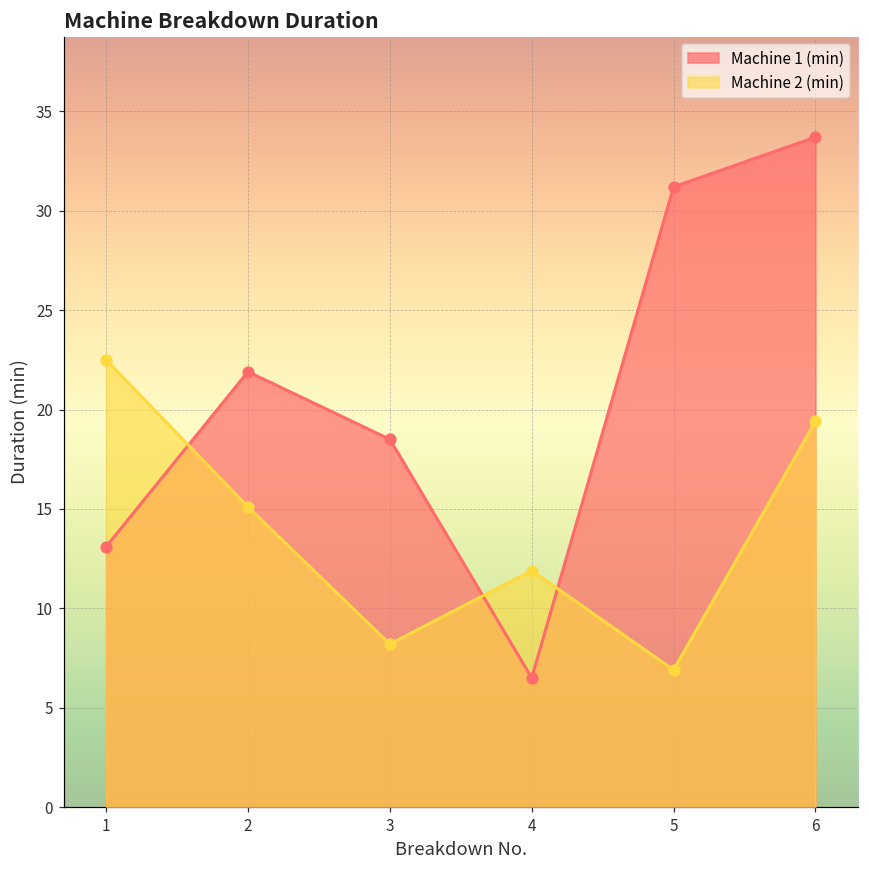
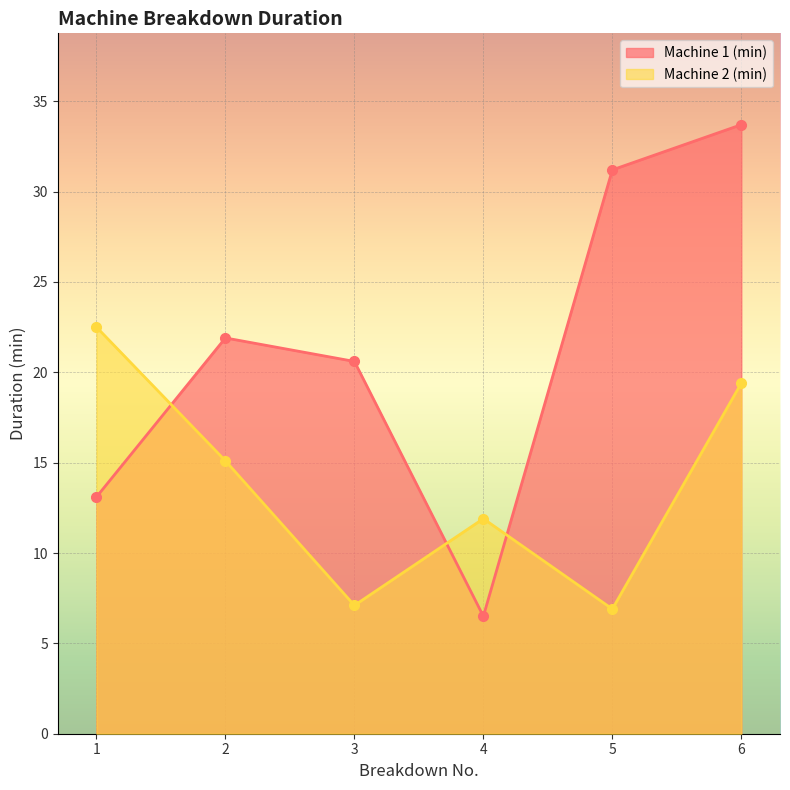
Machine 1 (min), 3: 18.5 -> 20.6
Machine 2 (min), 3: 8.2 -> 7.1
